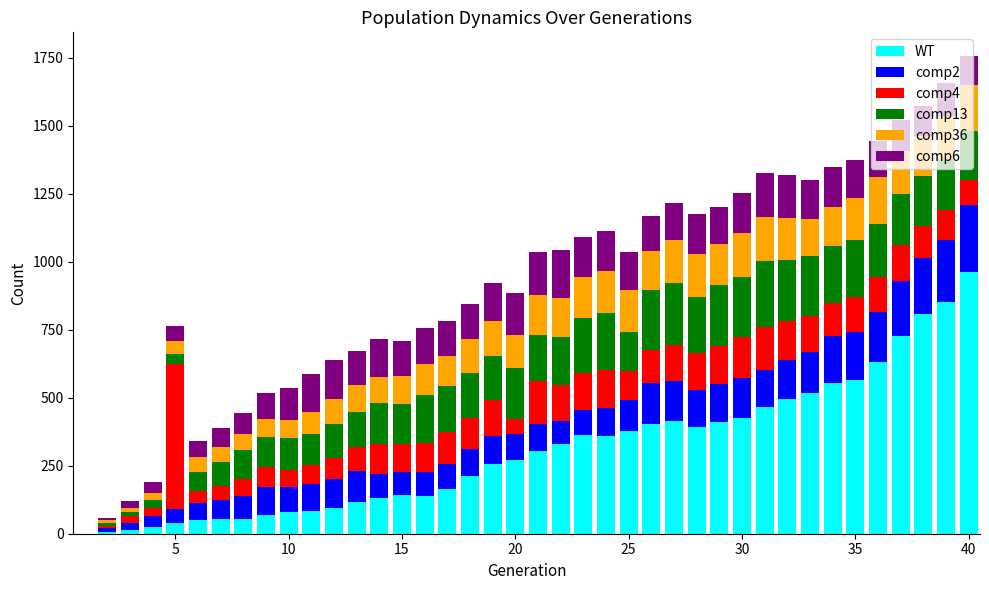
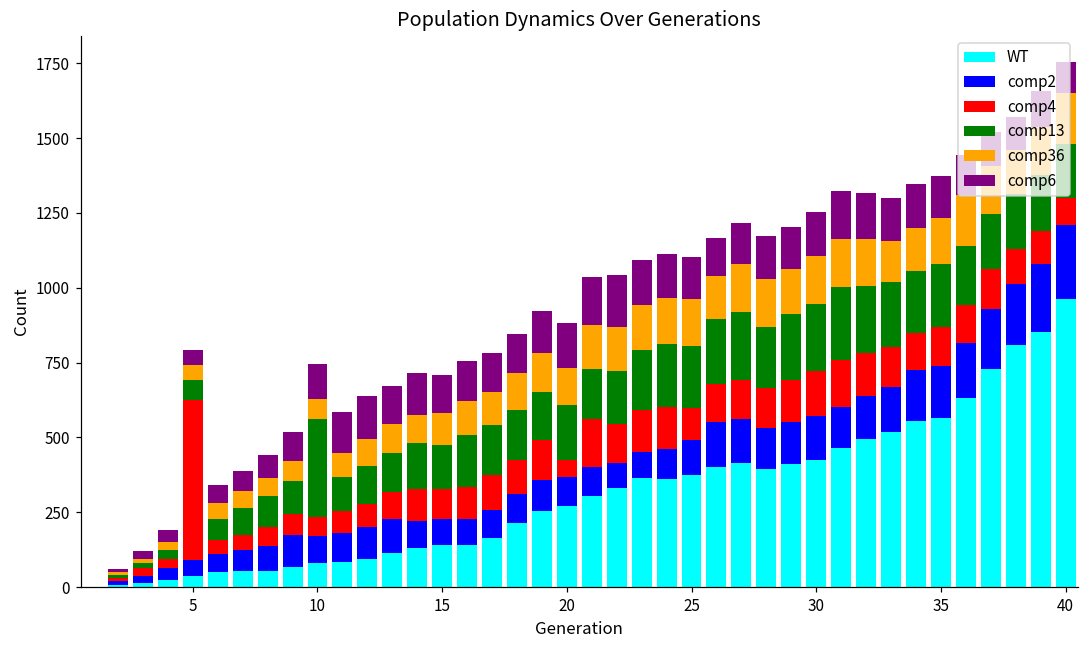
comp13, 5: 40 -> 70
comp13, 10: 120 -> 330
comp13, 25: 140 -> 210
